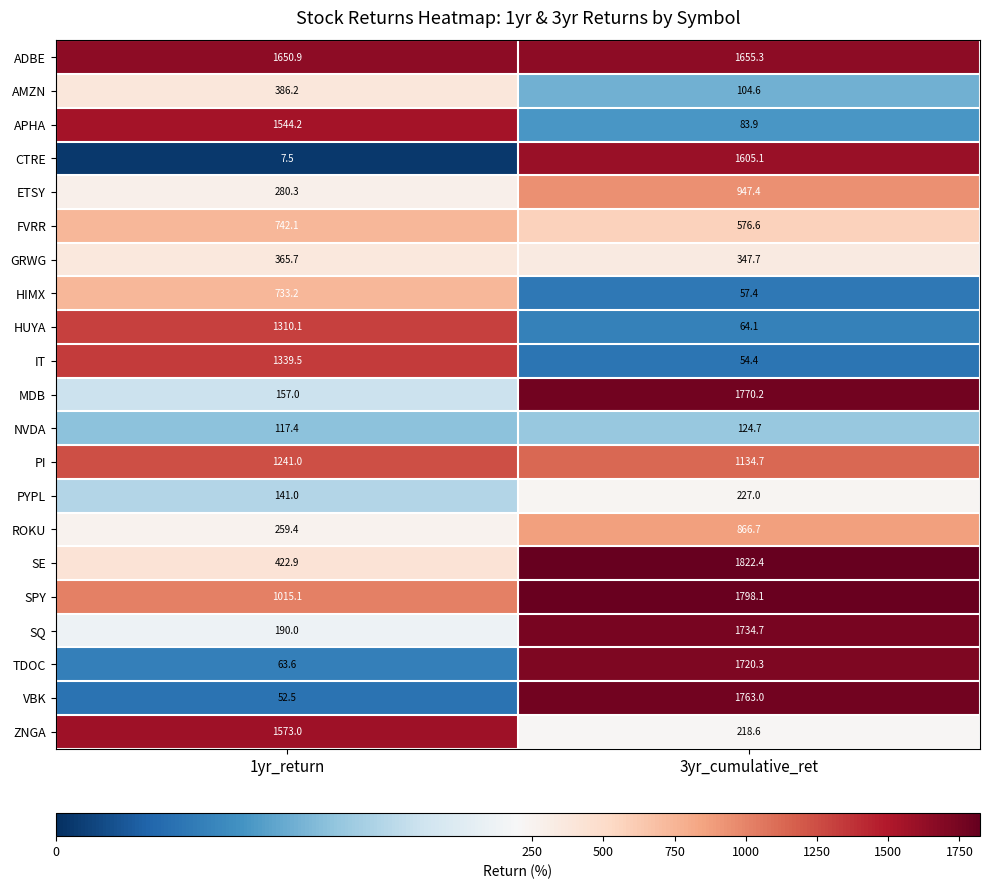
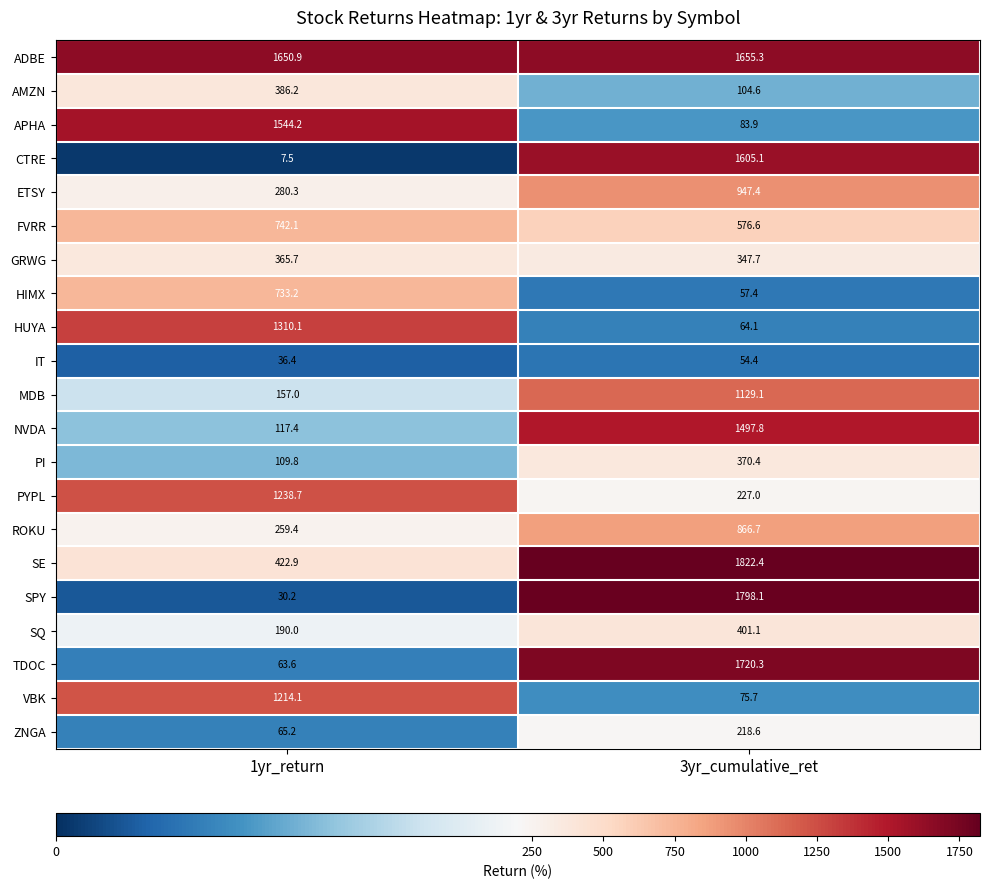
IT, 1yr_return: 1339.5 -> 36.4
MDB, 3yr_cumulative_ret: 1770.2 -> 1129.1
NVDA, 3yr_cumulative_ret: 124.7 -> 1497.8
PI, 1yr_return: 1241.0 -> 109.8
PI, 3yr_cumulative_ret: 1134.7 -> 370.4
PYPL, 1yr_return: 141.0 -> 1238.7
SPY, 1yr_return: 1015.1 -> 30.2
SQ, 3yr_cumulative_ret: 1734.7 -> 401.1
VBK, 1yr_return: 52.5 -> 1214.1
VBK, 3yr_cumulative_ret: 1763.0 -> 75.7
ZNGA, 1yr_return: 1573.0 -> 65.2
